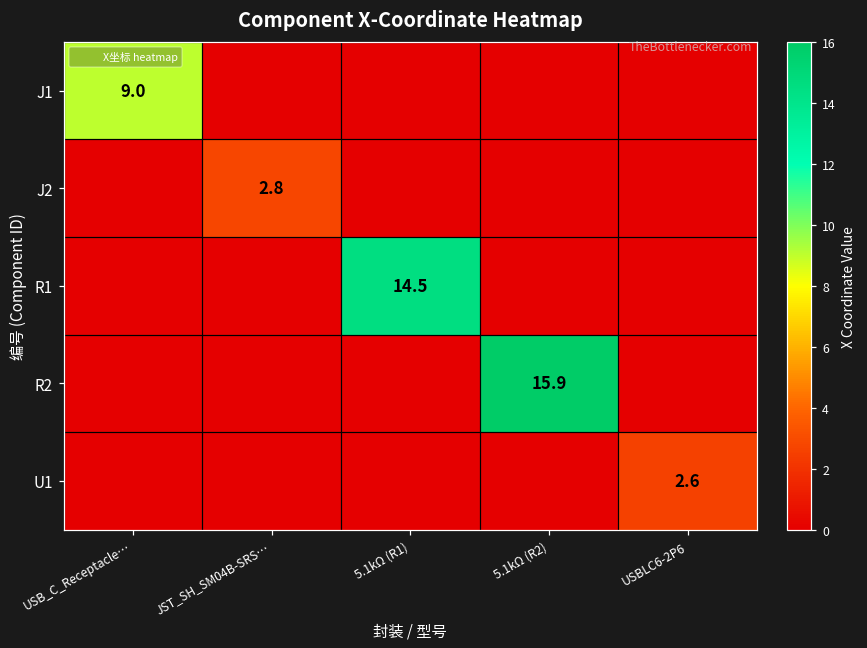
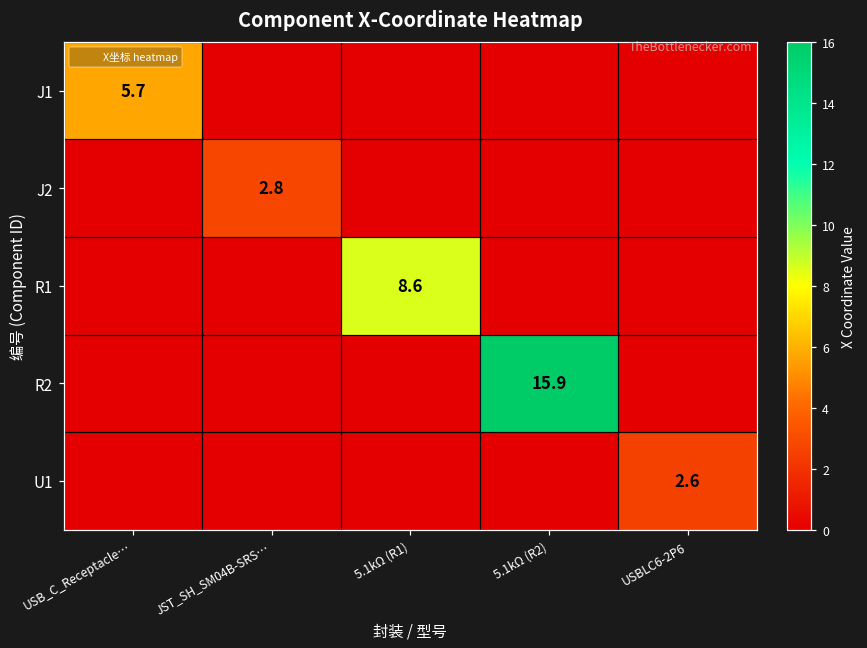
J1, USB_C_Receptacle…: 9.0 -> 5.7
R1, 5.1kΩ (R1): 14.5 -> 8.6
